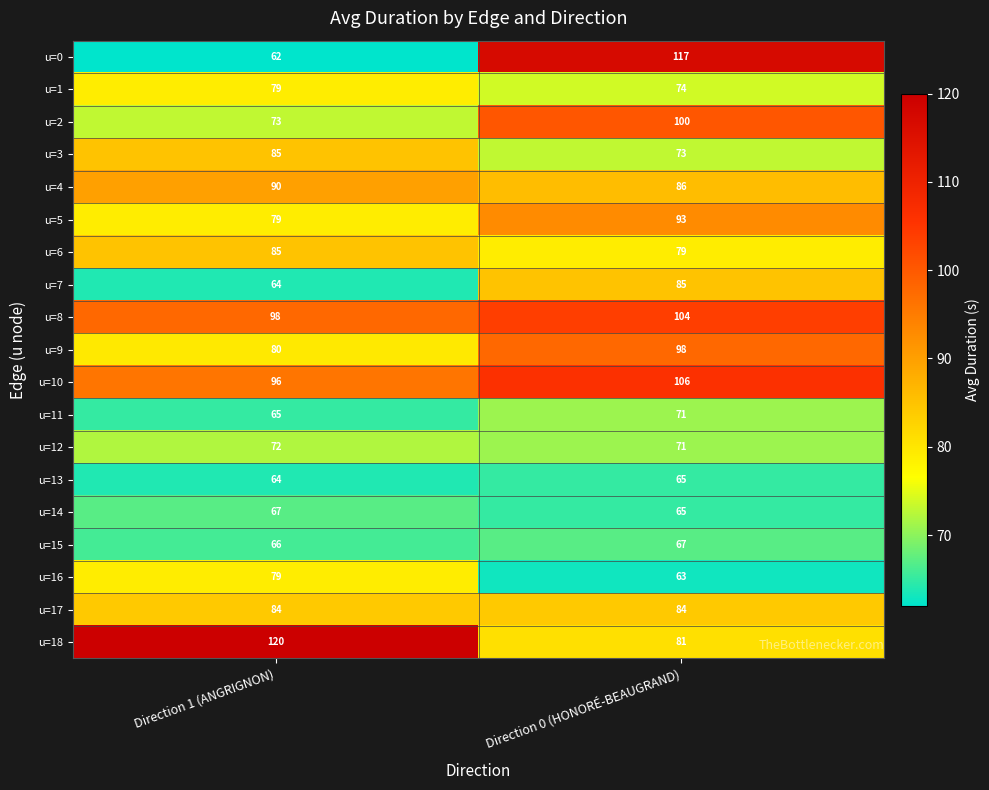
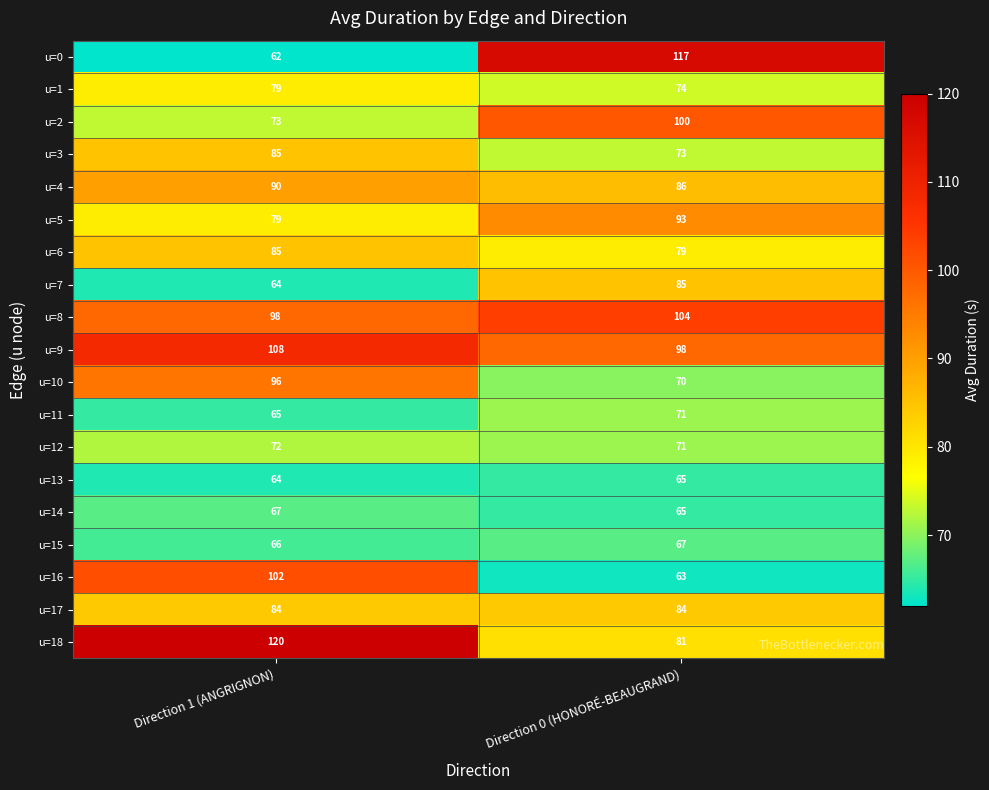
u=9, Direction 1 (ANGRIGNON): 80 -> 108
u=10, Direction 0 (HONORÉ-BEAUGRAND): 106 -> 70
u=16, Direction 1 (ANGRIGNON): 79 -> 102
